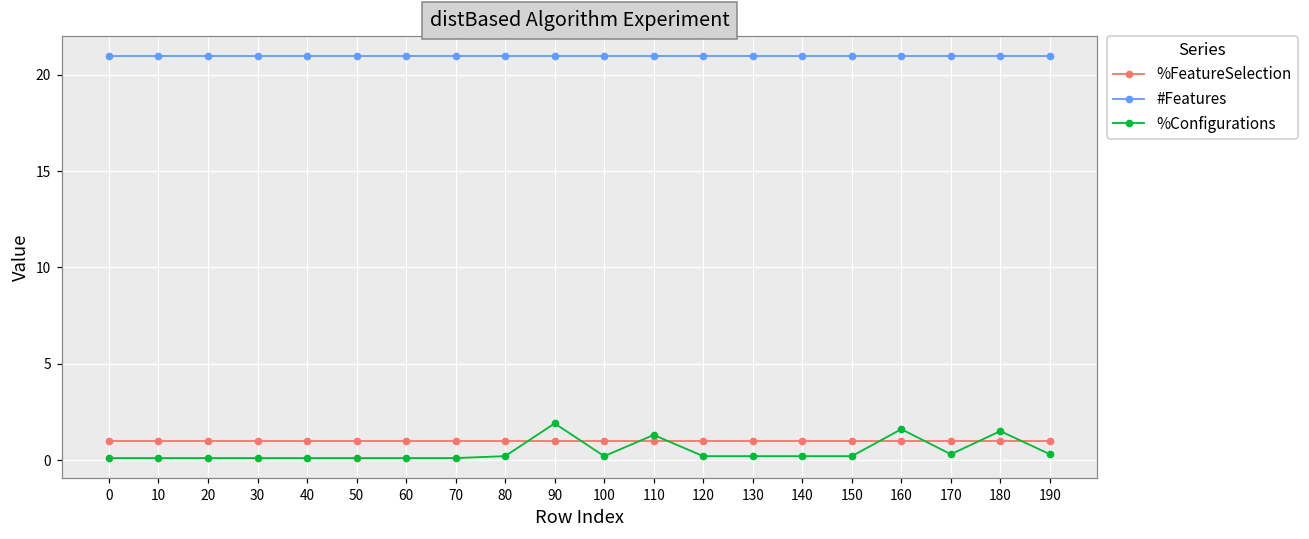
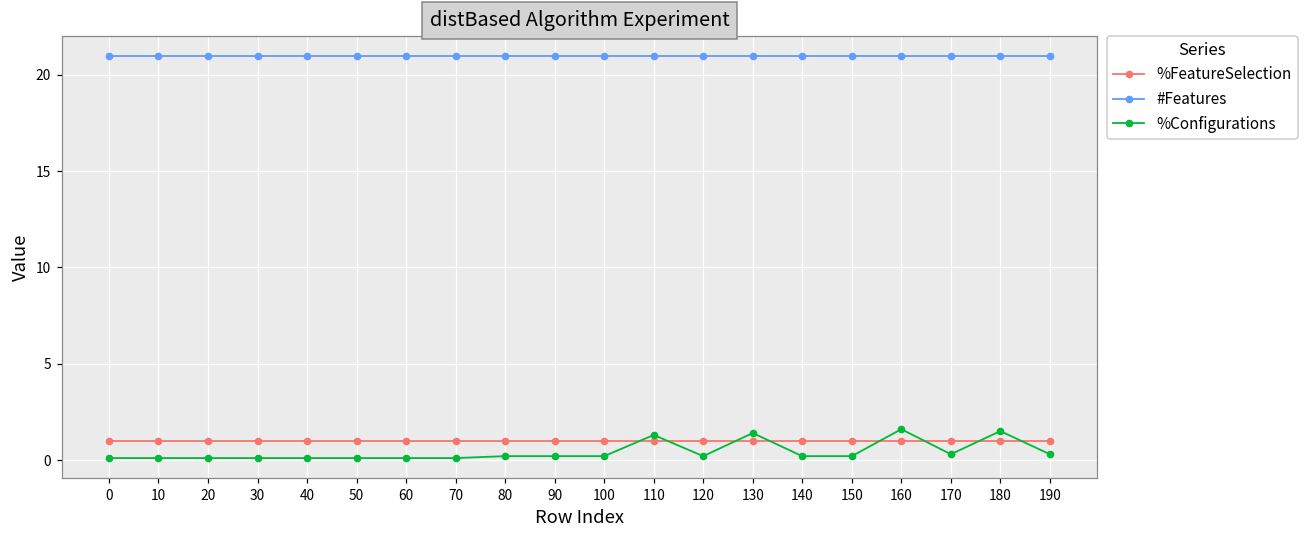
%Configurations, 90: 1.9 -> 0.2
%Configurations, 130: 0.2 -> 1.4
